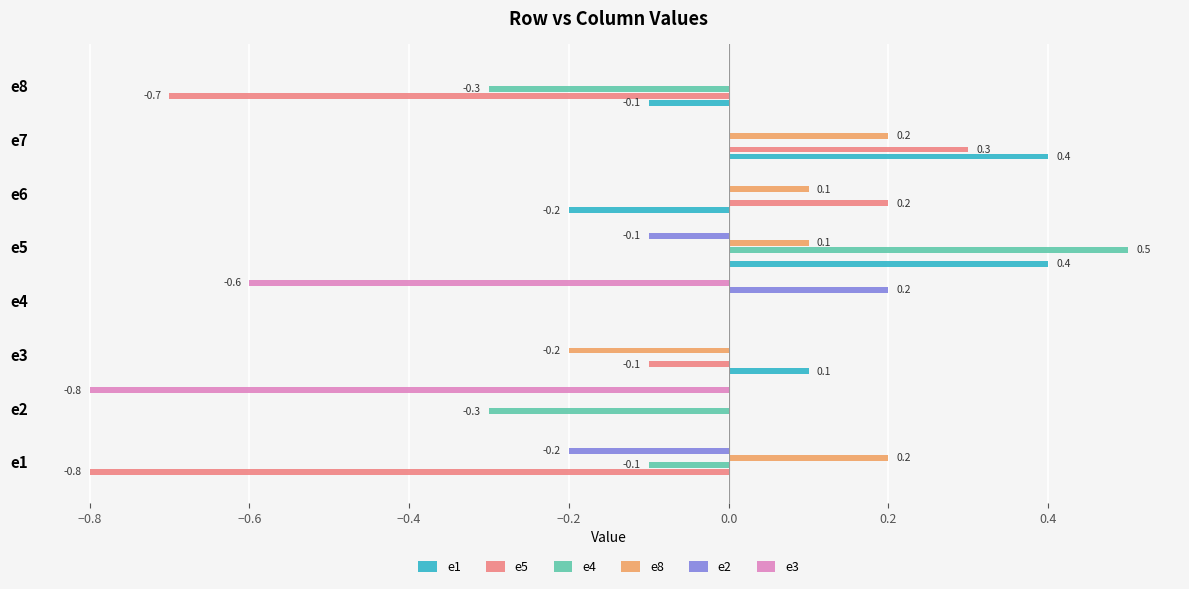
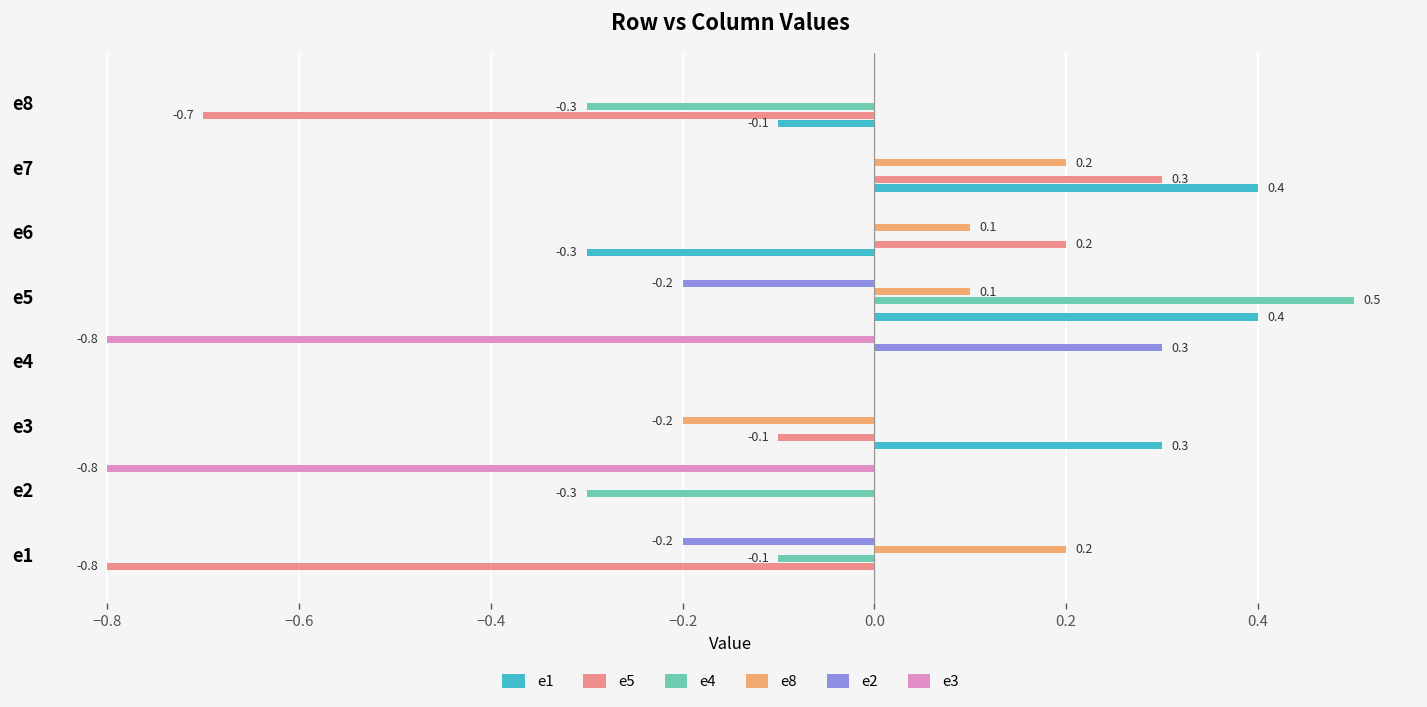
e1, e6: -0.2 -> -0.3
e2, e5: -0.1 -> -0.2
e3, e4: -0.6 -> -0.8
e2, e4: 0.2 -> 0.3
e1, e3: 0.1 -> 0.3
